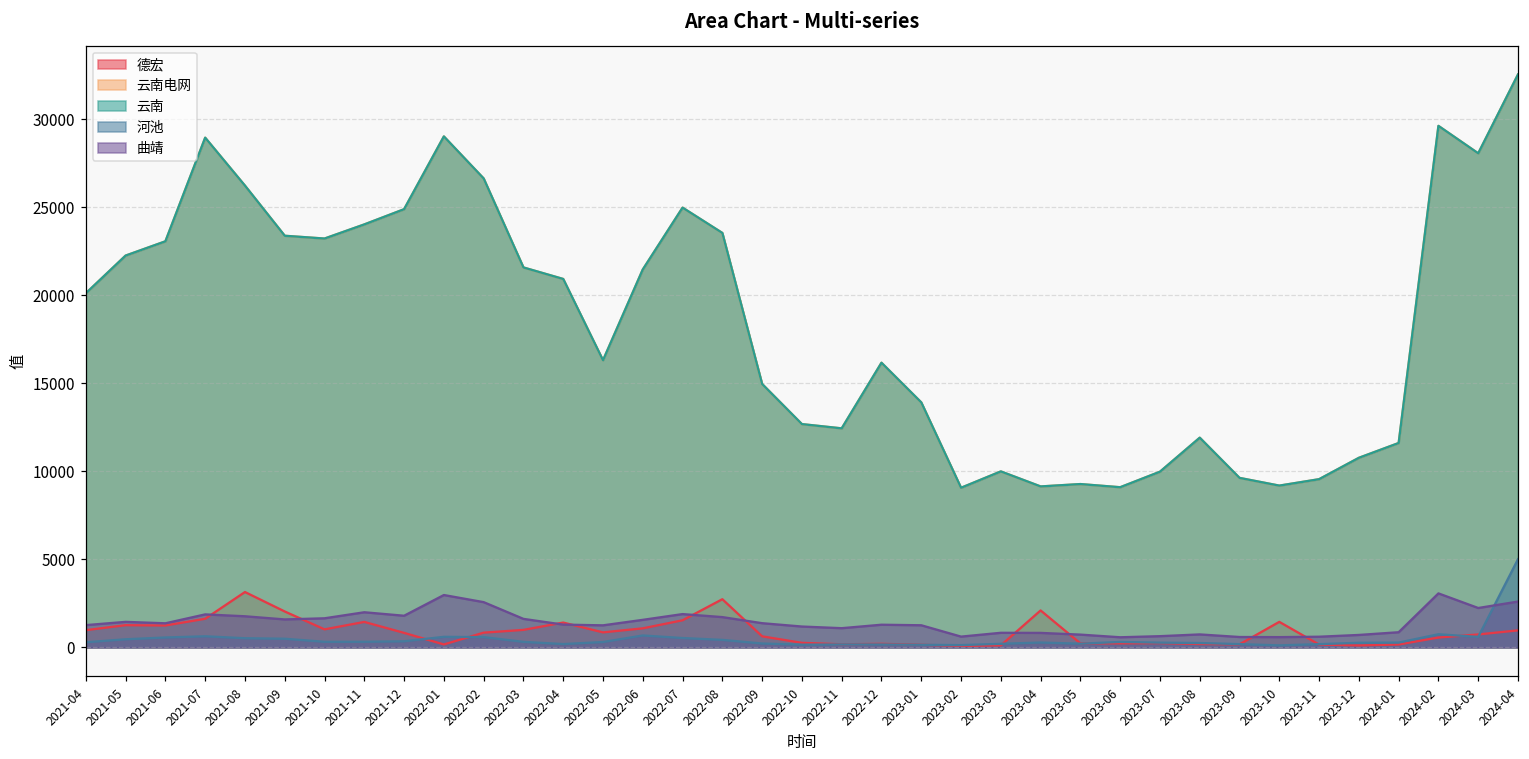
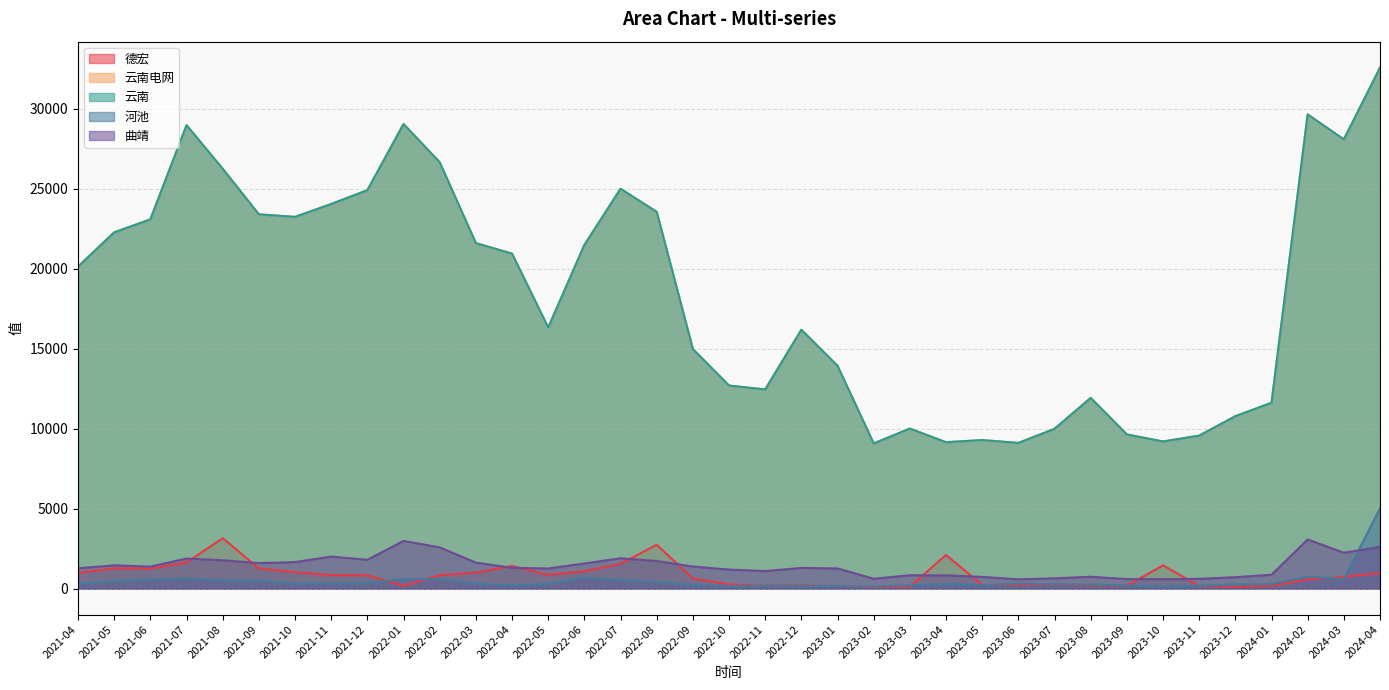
德宏, 2021-09: 2000 -> 1300
德宏, 2021-11: 1400 -> 800
